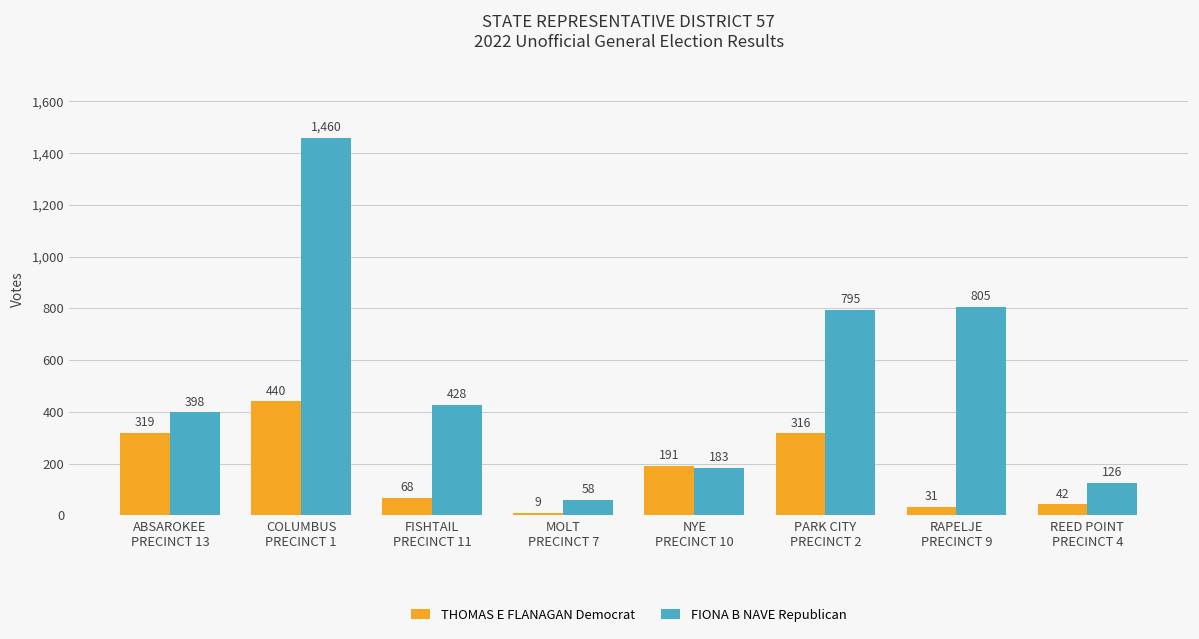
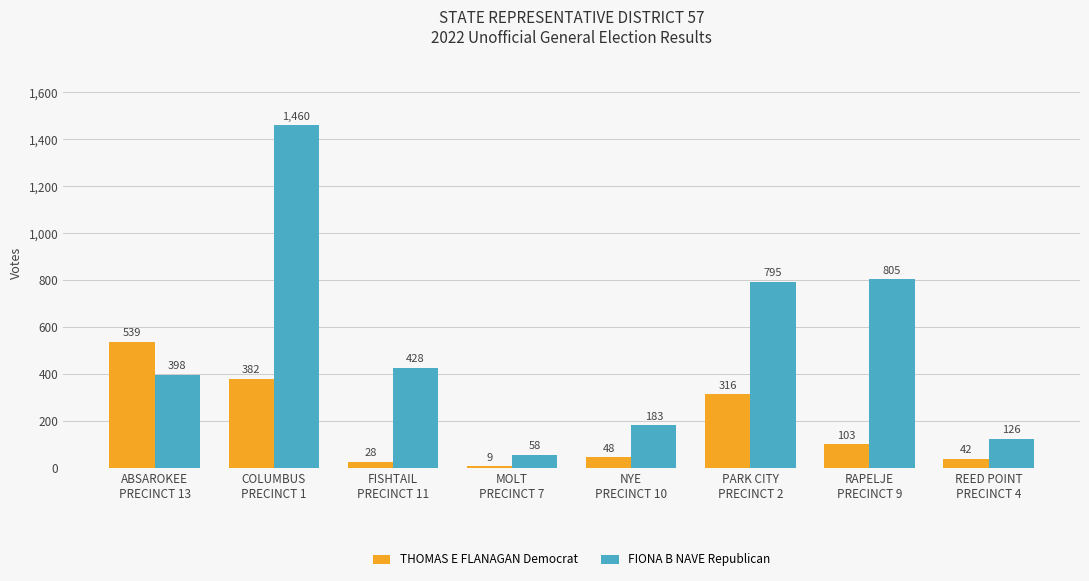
THOMAS E FLANAGAN Democrat, ABSAROKEE PRECINCT 13: 319 -> 539
THOMAS E FLANAGAN Democrat, COLUMBUS PRECINCT 1: 440 -> 382
THOMAS E FLANAGAN Democrat, FISHTAIL PRECINCT 11: 68 -> 28
THOMAS E FLANAGAN Democrat, NYE PRECINCT 10: 191 -> 48
THOMAS E FLANAGAN Democrat, RAPELJE PRECINCT 9: 31 -> 103
